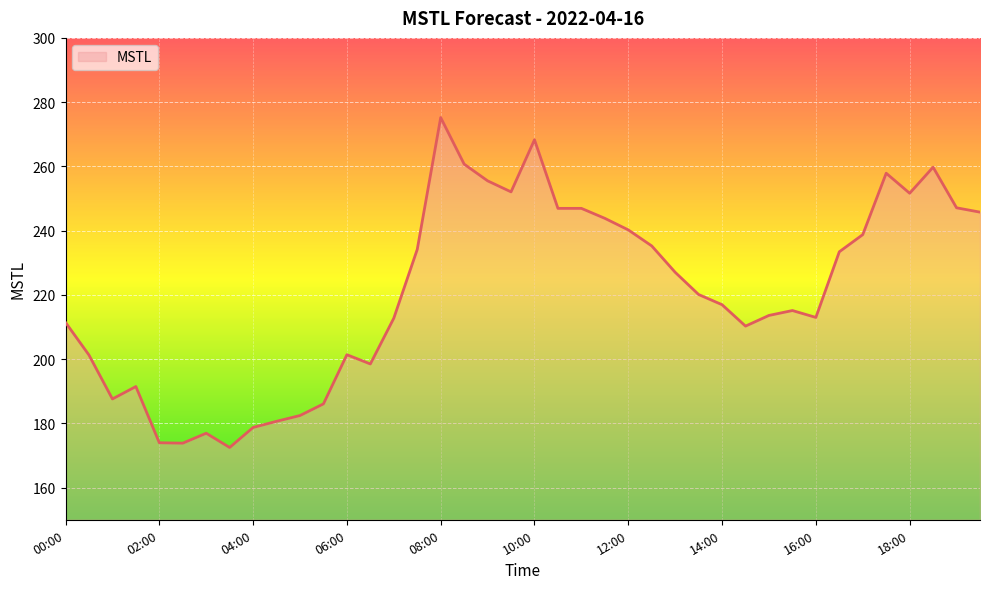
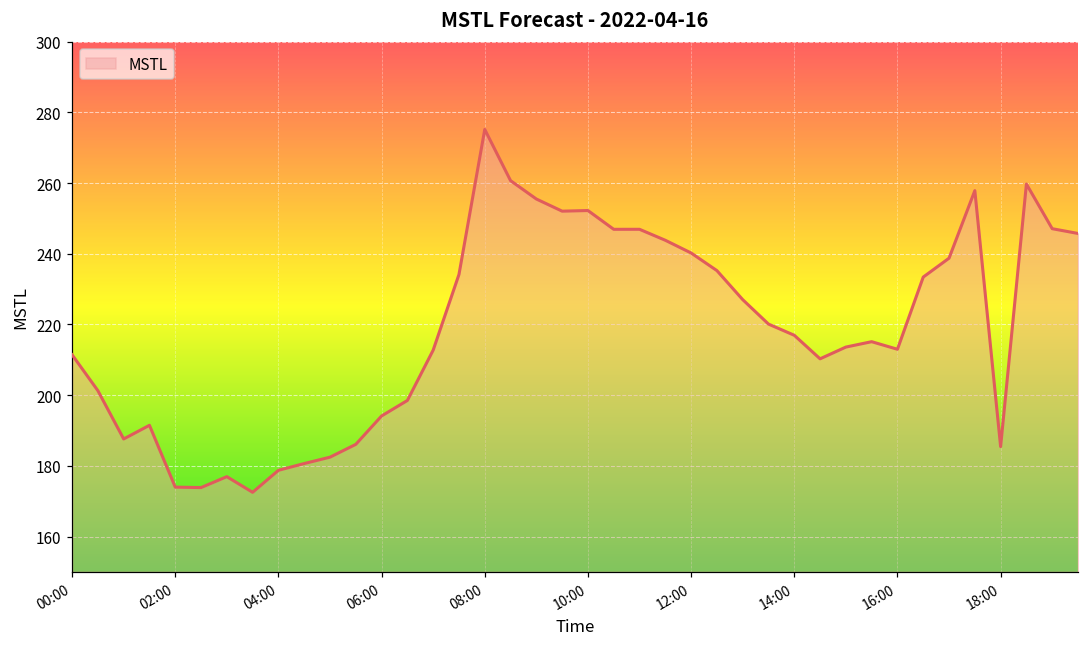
06:00: 201 -> 194
10:00: 268 -> 252
18:00: 252 -> 185
